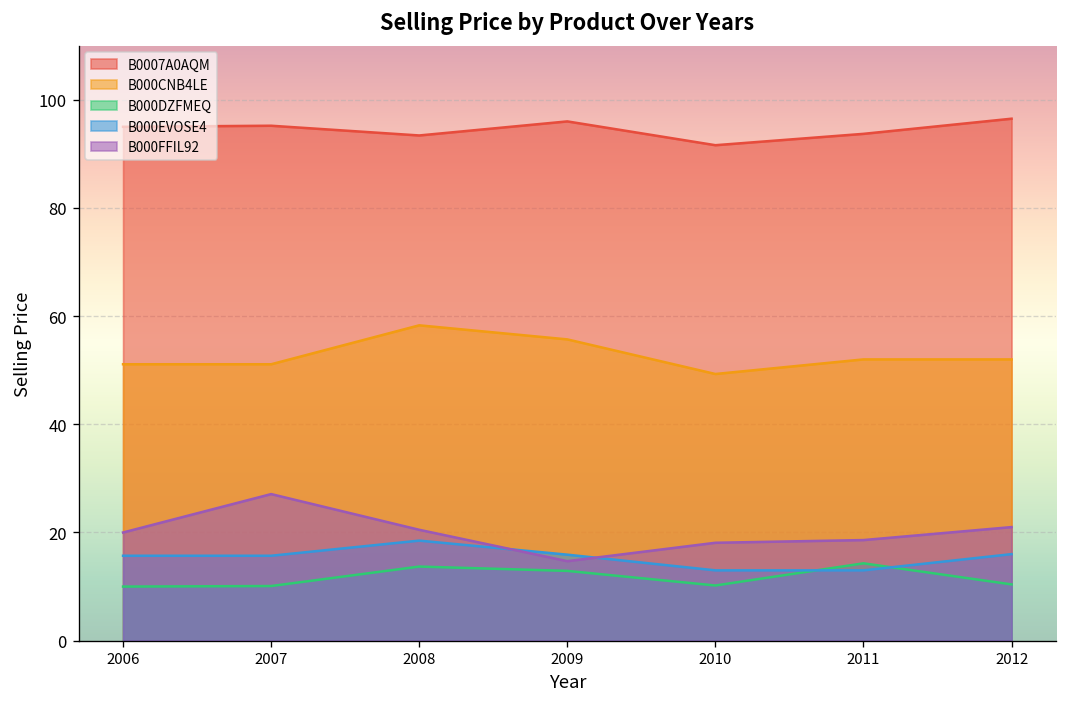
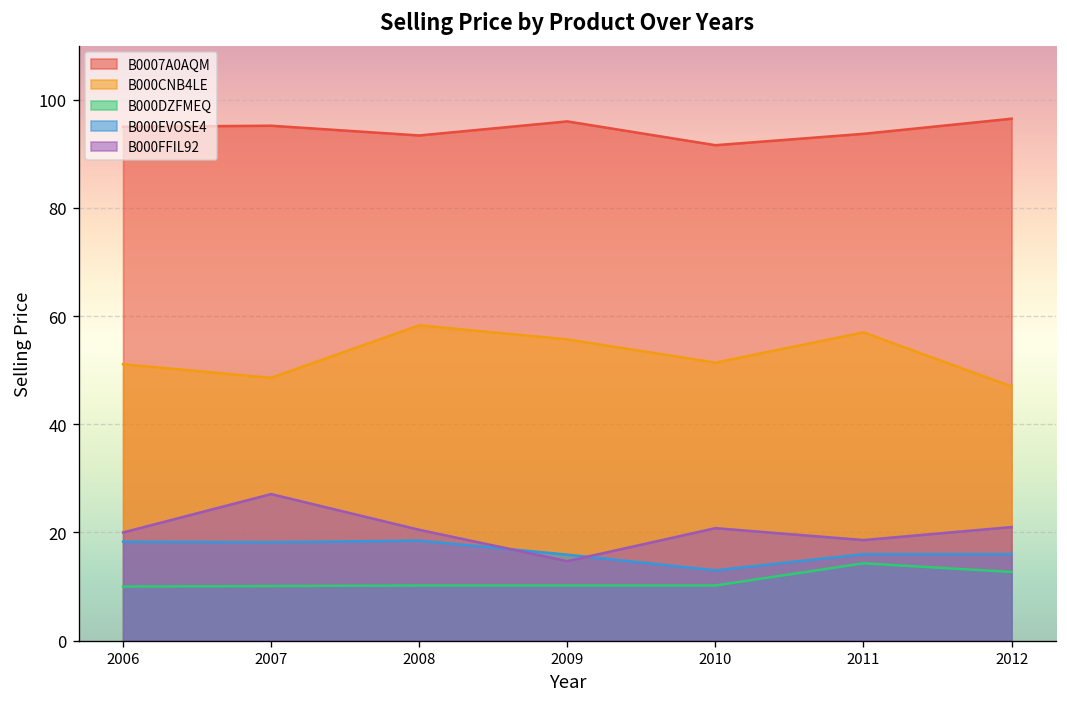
B000EVOSE4, 2006: 16 -> 18
B000CNB4LE, 2007: 51 -> 49
B000EVOSE4, 2007: 16 -> 18
B000DZFMEQ, 2008: 14 -> 10
B000DZFMEQ, 2009: 13 -> 10
B000CNB4LE, 2010: 49 -> 51
B000FFIL92, 2010: 18 -> 21
B000CNB4LE, 2011: 52 -> 57
B000EVOSE4, 2011: 13 -> 16
B000CNB4LE, 2012: 52 -> 47
B000DZFMEQ, 2012: 10 -> 13
